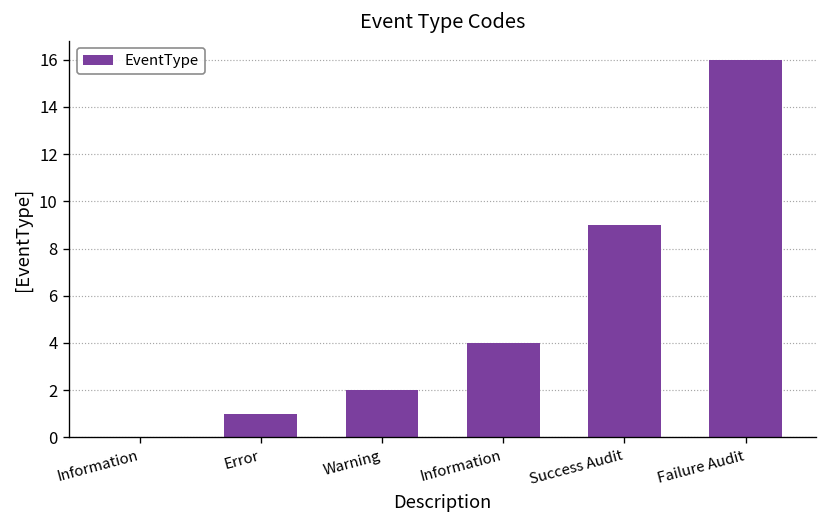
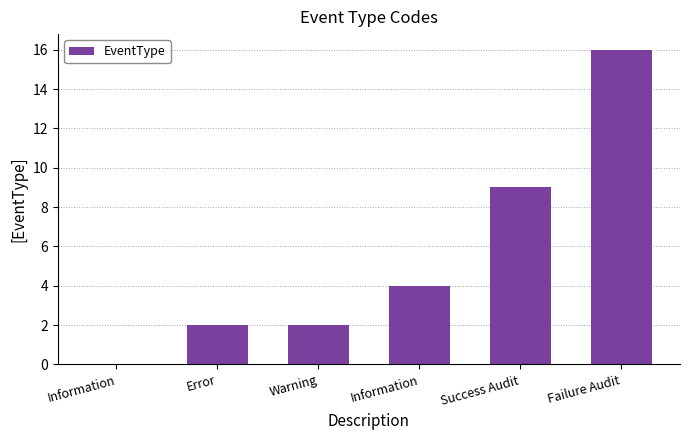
Error: 1 -> 2
